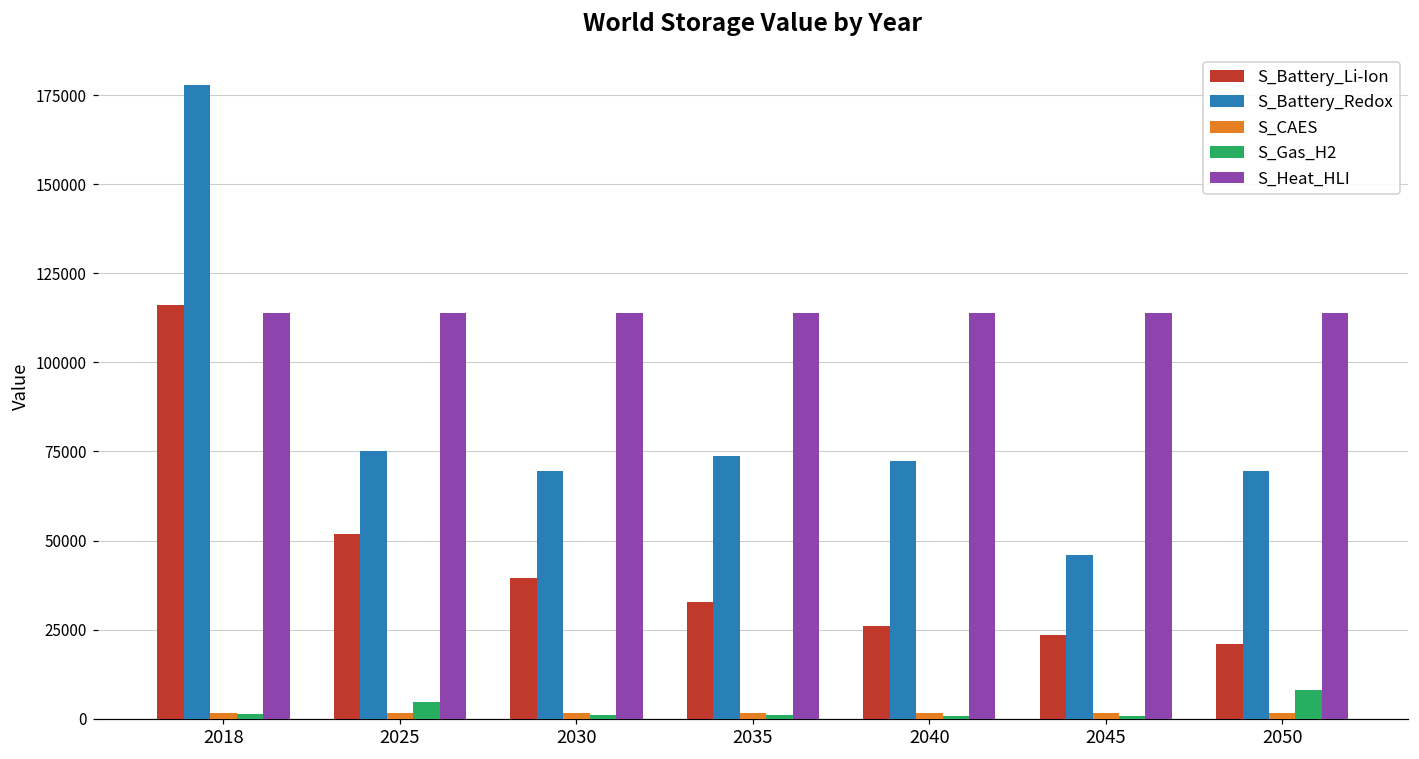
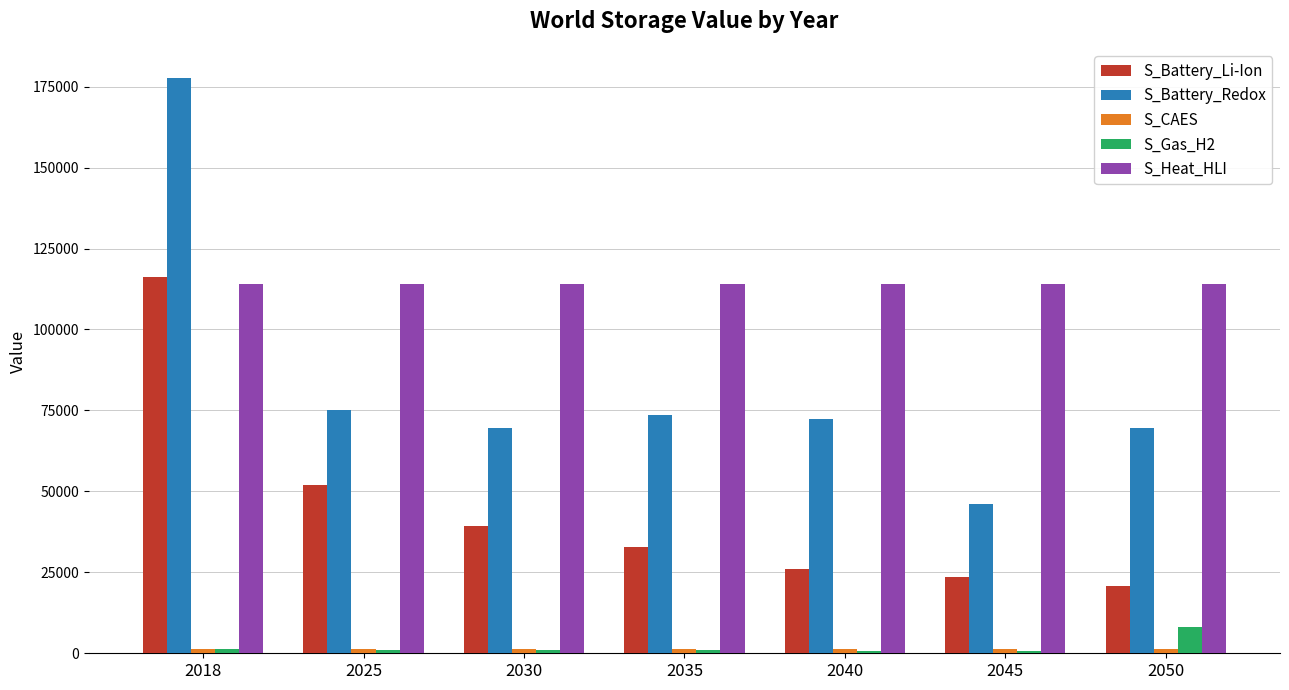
S_Gas_H2, 2025: 5000 -> 1000
